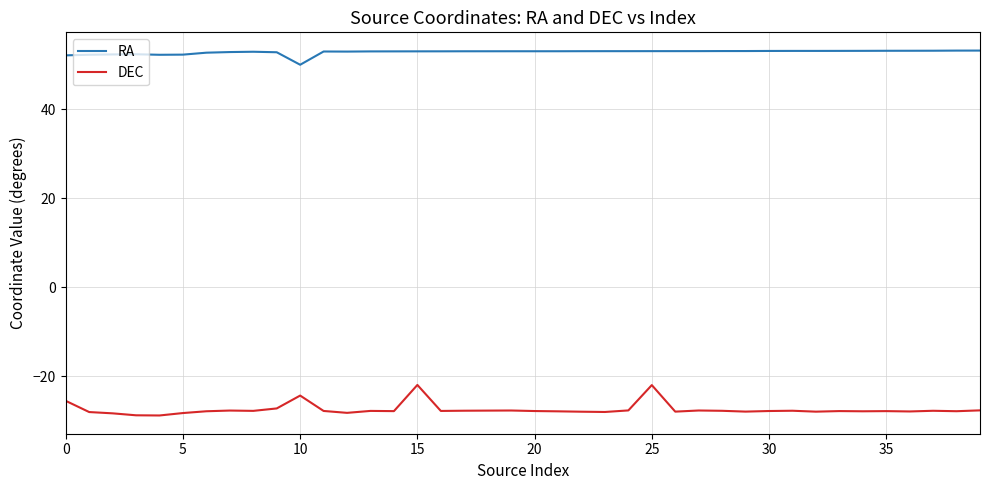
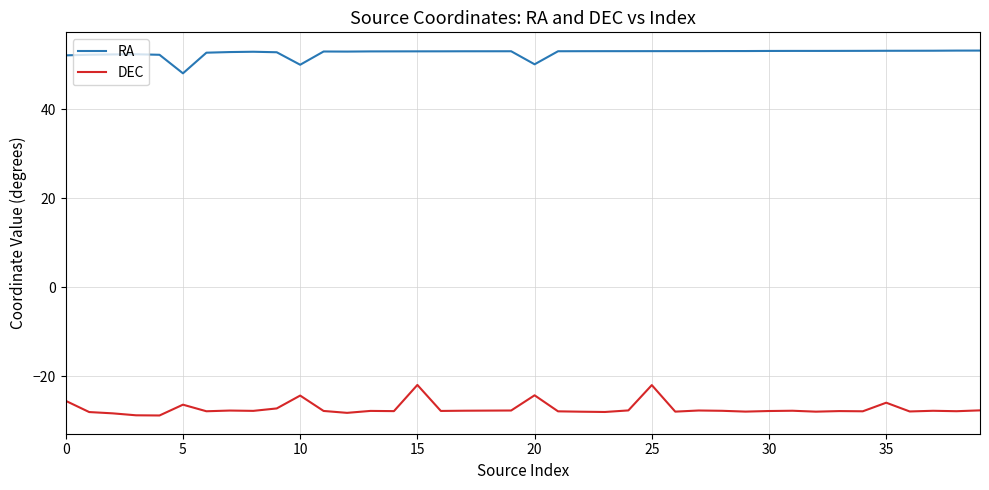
RA, 5: 52 -> 48
DEC, 5: -28 -> -26
RA, 20: 53 -> 50
DEC, 20: -28 -> -24
DEC, 35: -28 -> -26
